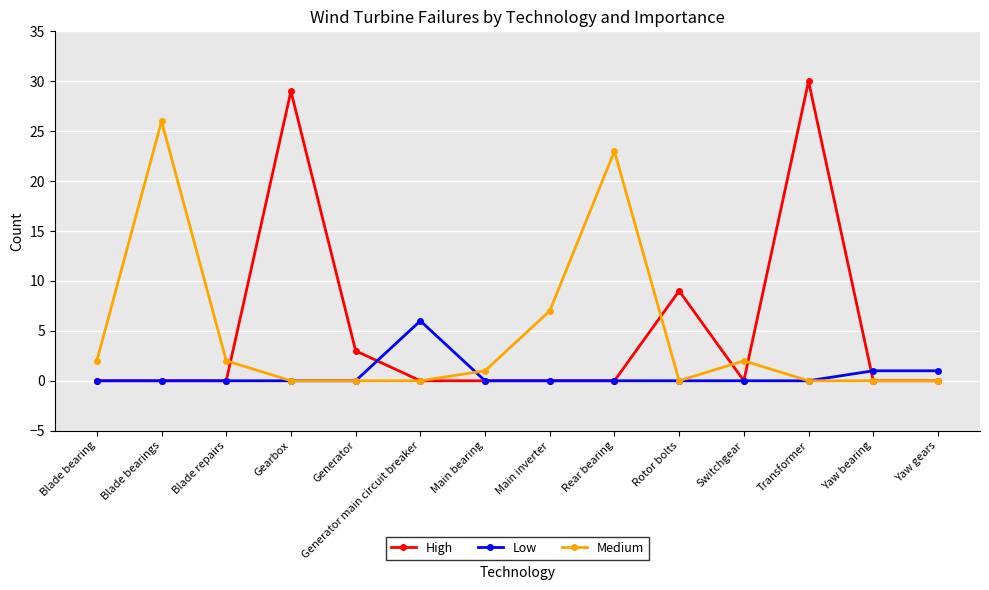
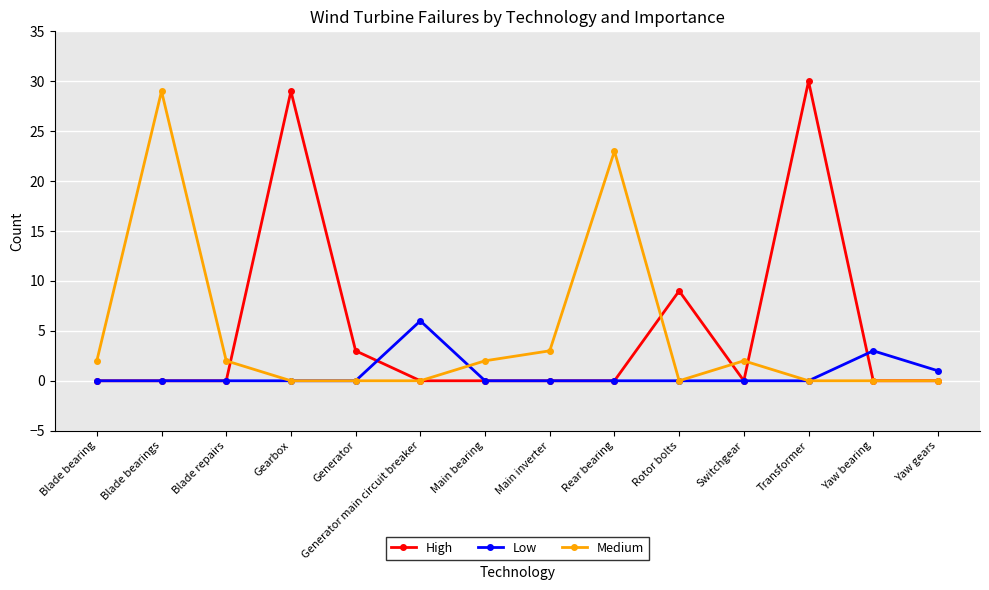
Medium, Blade bearings: 26 -> 29
Medium, Main bearing: 1 -> 2
Medium, Main inverter: 7 -> 3
Low, Yaw bearing: 1 -> 3
